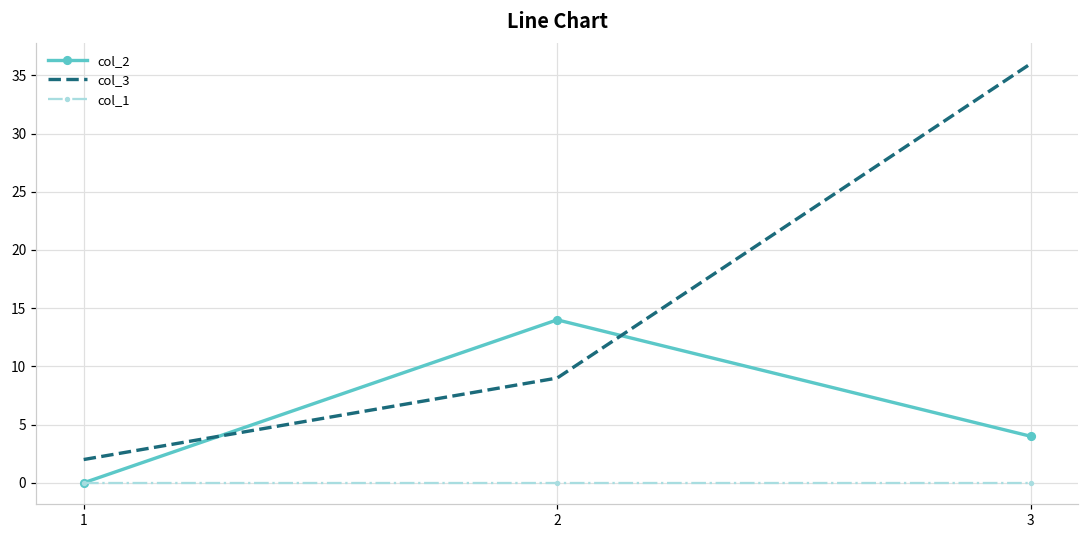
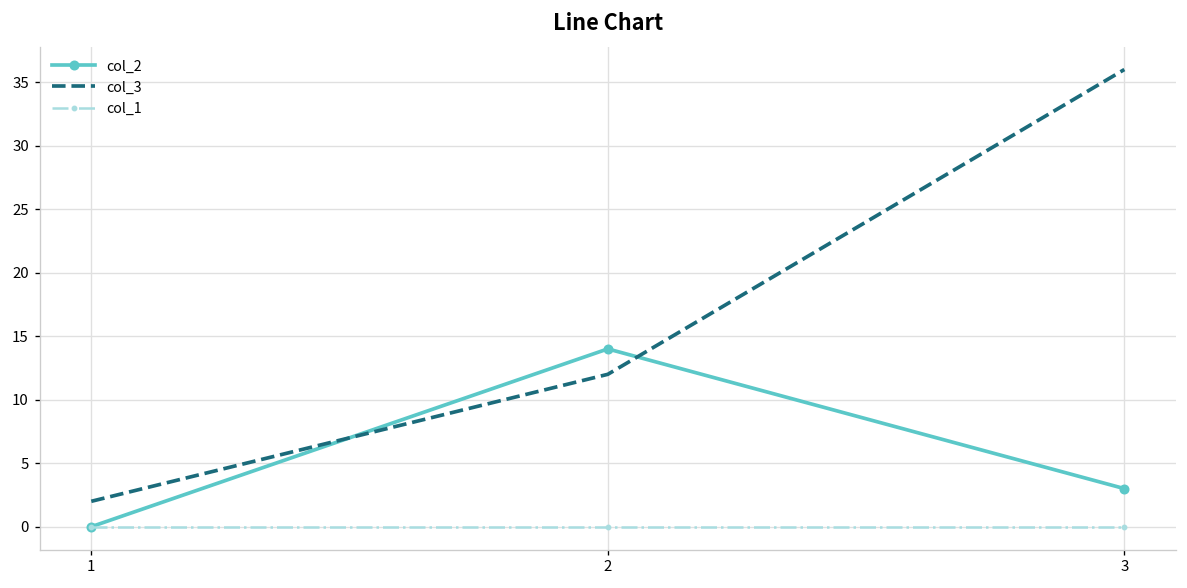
col_3, 2: 9 -> 12
col_2, 3: 4 -> 3
